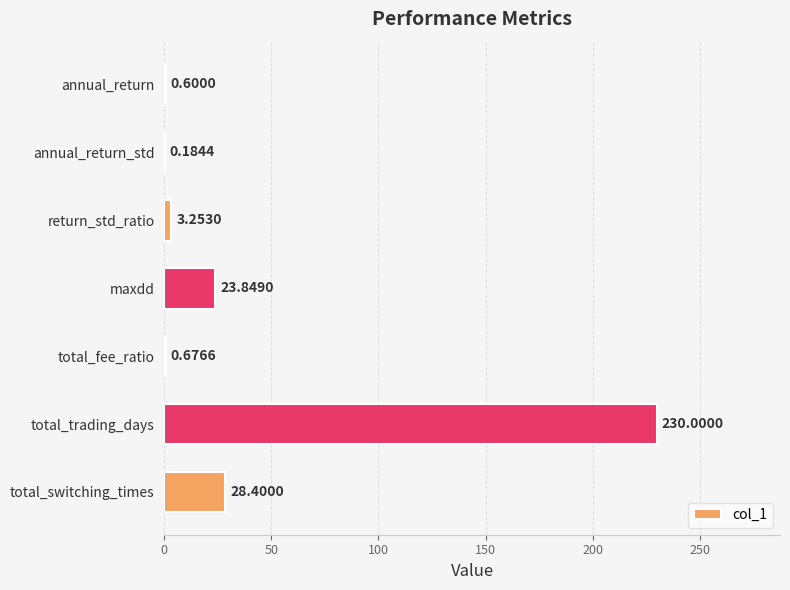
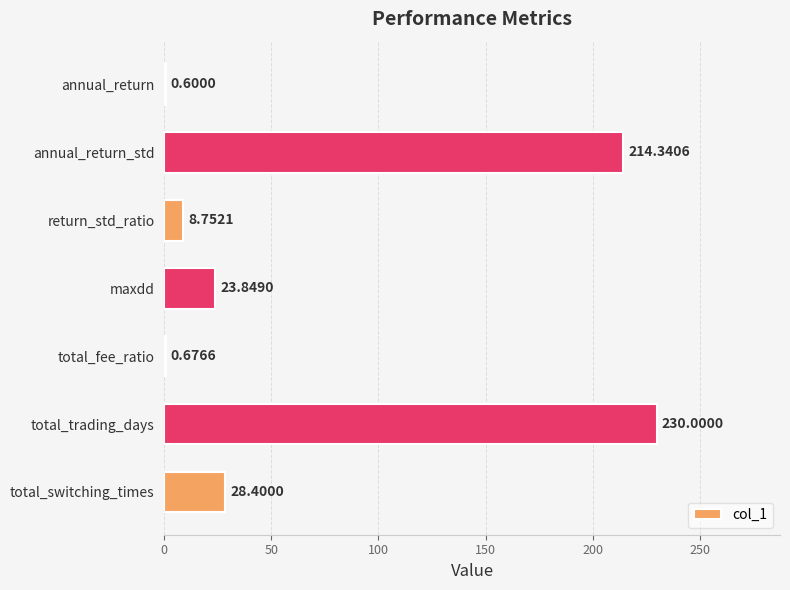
annual_return_std: 0.1844 -> 214.3406
return_std_ratio: 3.2530 -> 8.7521
